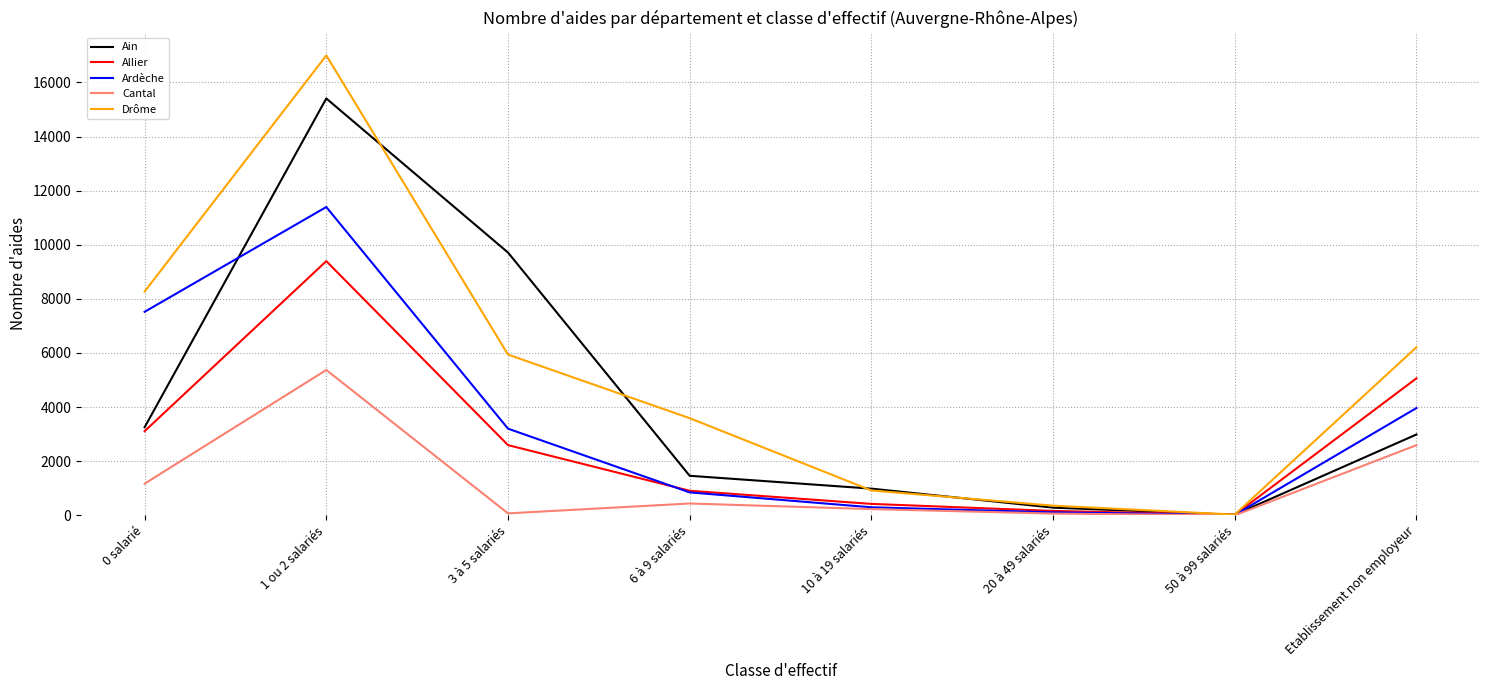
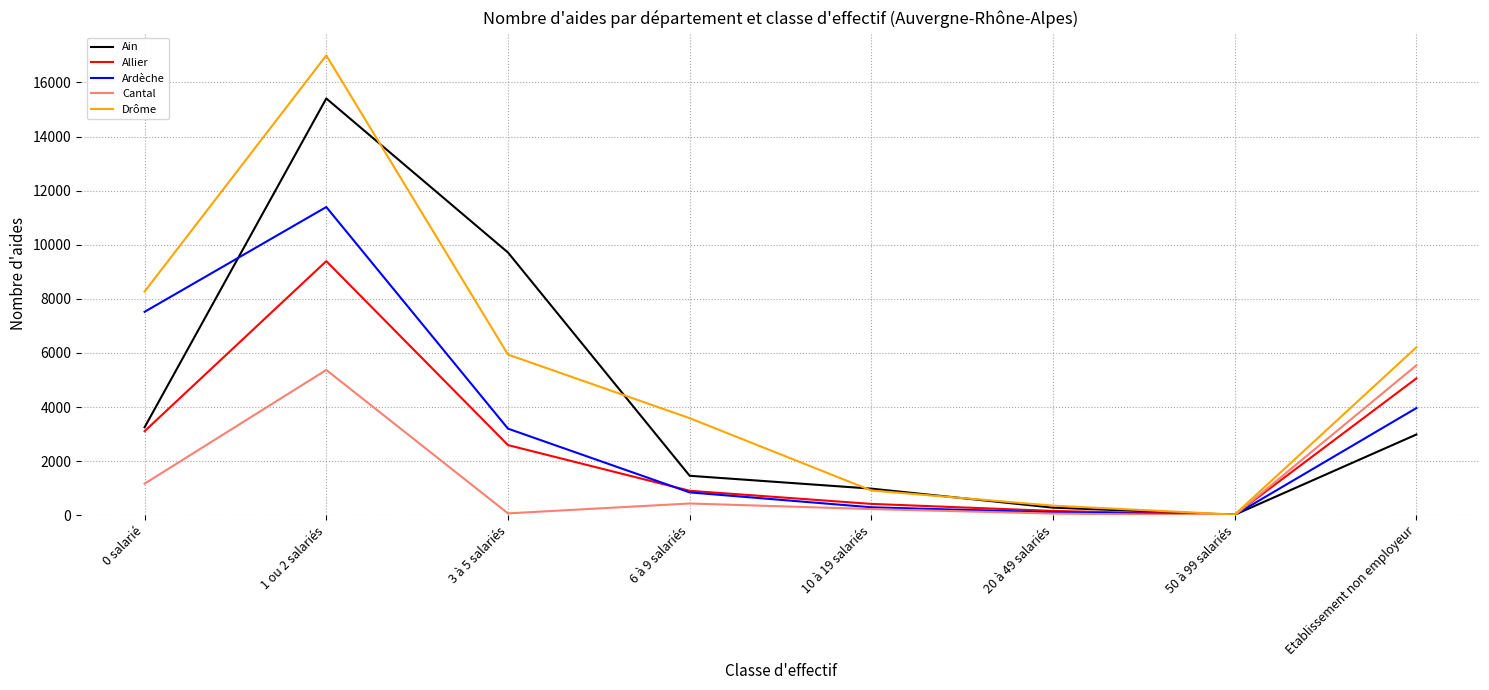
Cantal, Etablissement non employeur: 2600 -> 5500
